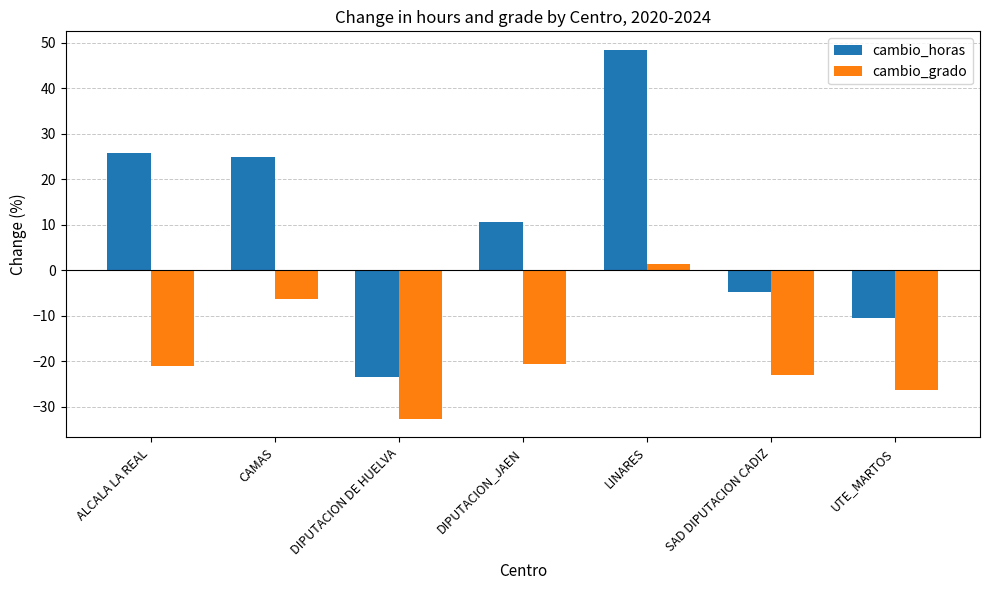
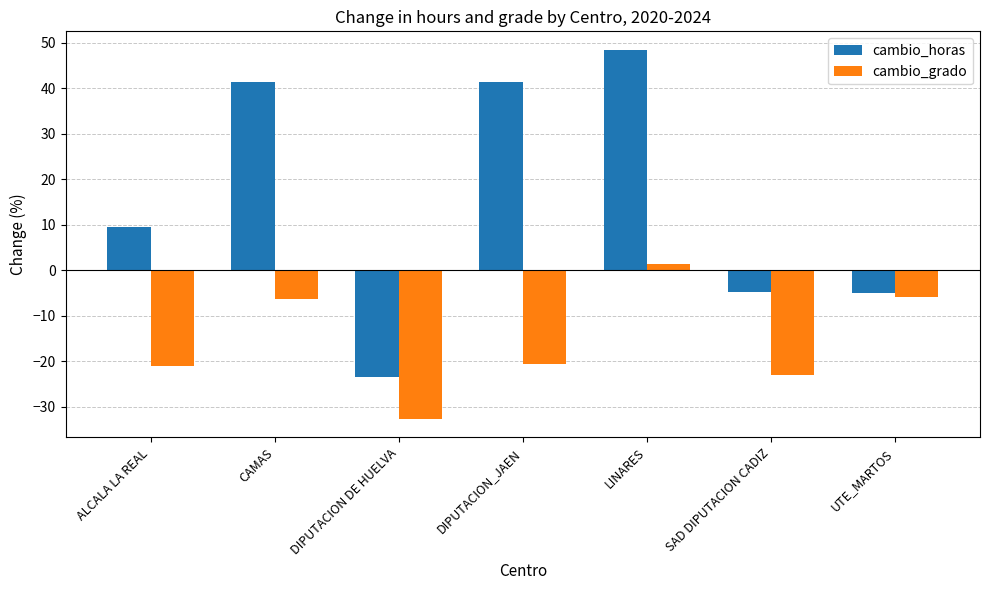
cambio_horas, ALCALA LA REAL: 26 -> 10
cambio_horas, CAMAS: 25 -> 41
cambio_horas, DIPUTACION_JAEN: 11 -> 41
cambio_horas, UTE_MARTOS: -10 -> -5
cambio_grado, UTE_MARTOS: -26 -> -6
